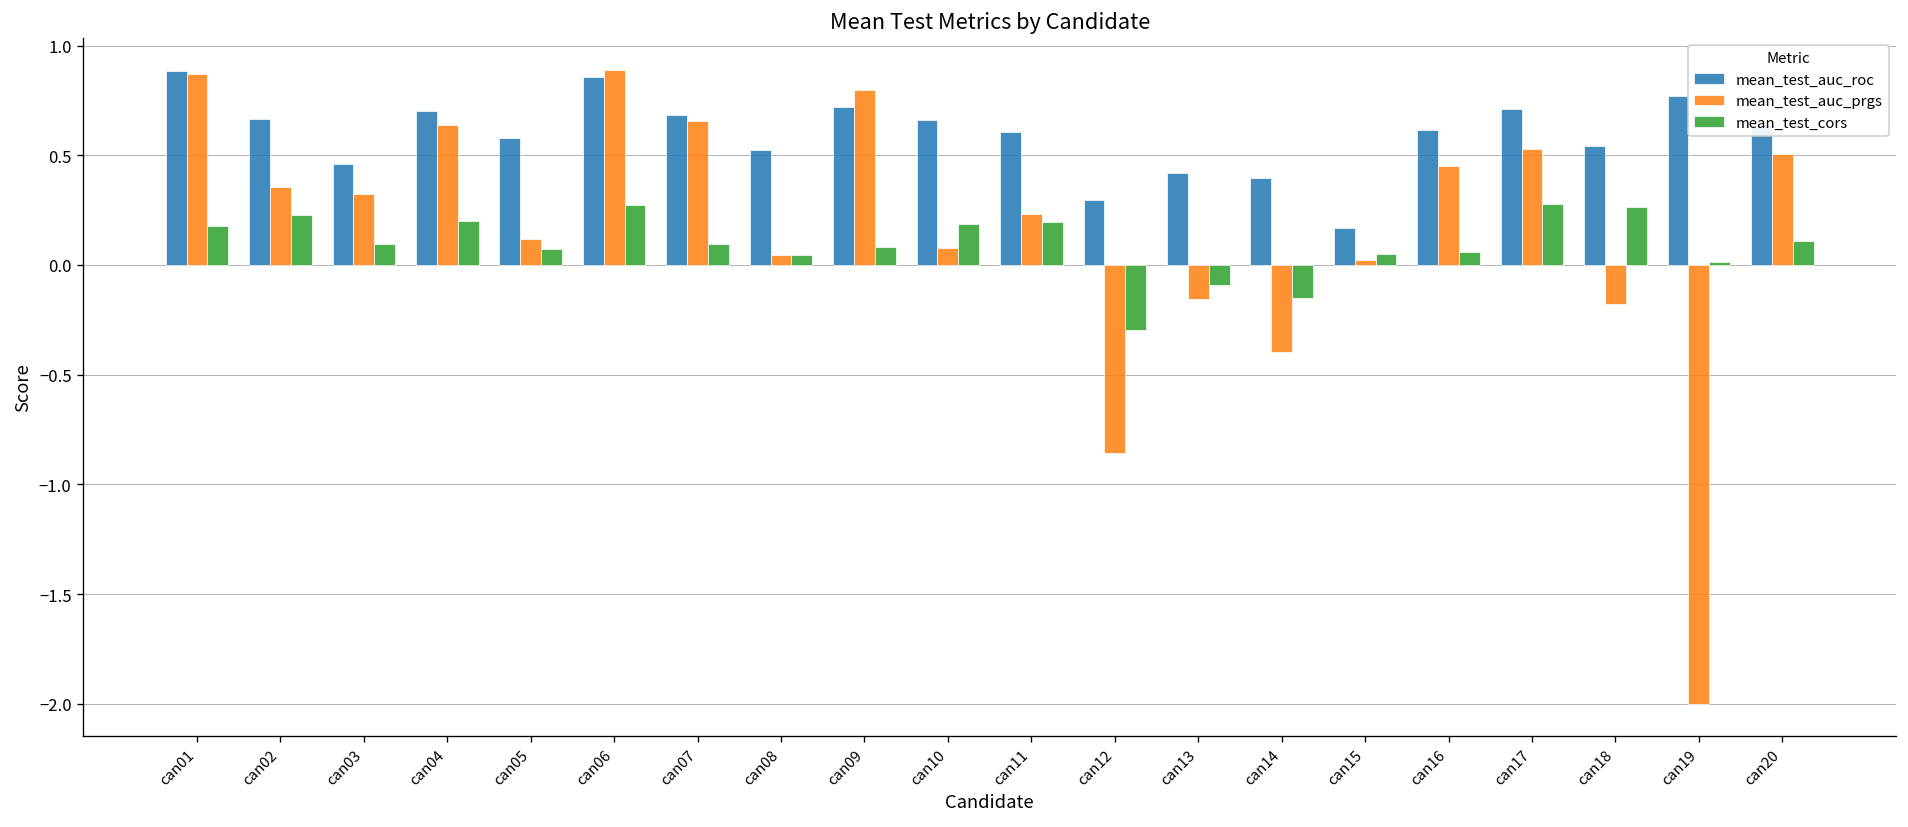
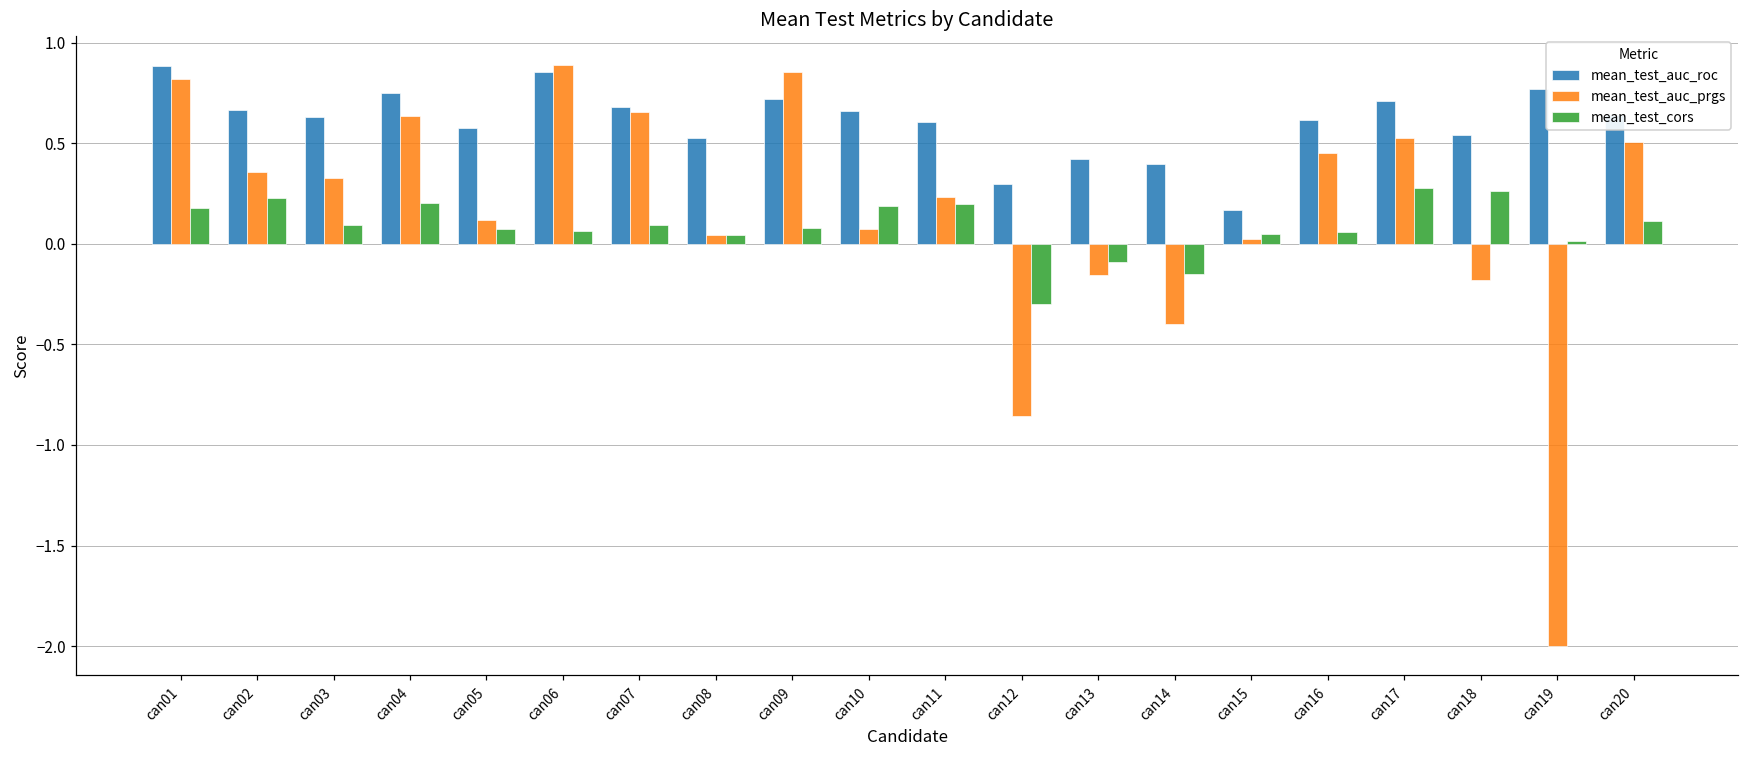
mean_test_auc_prgs, can01: 0.87 -> 0.82
mean_test_auc_roc, can03: 0.46 -> 0.63
mean_test_auc_roc, can04: 0.70 -> 0.75
mean_test_cors, can06: 0.28 -> 0.06
mean_test_auc_prgs, can09: 0.80 -> 0.85
